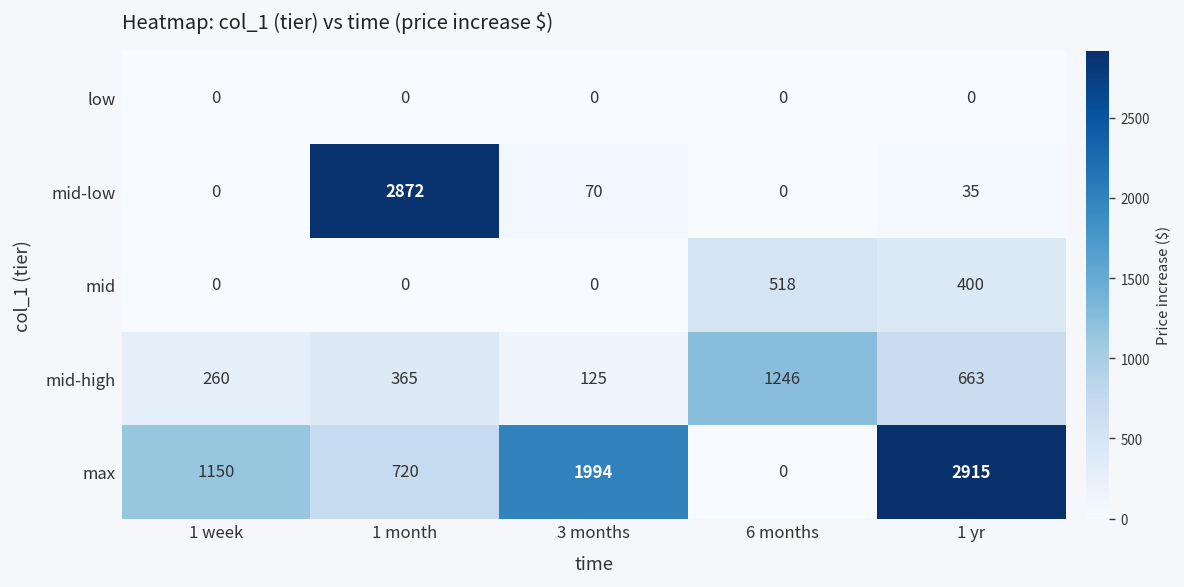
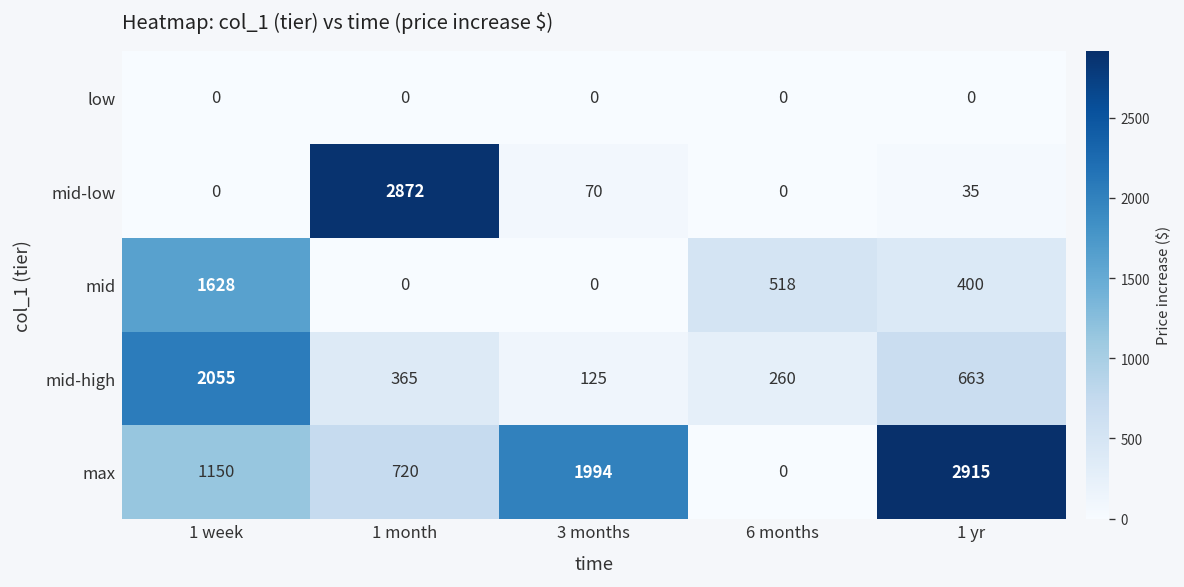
mid, 1 week: 0 -> 1628
mid-high, 1 week: 260 -> 2055
mid-high, 6 months: 1246 -> 260
